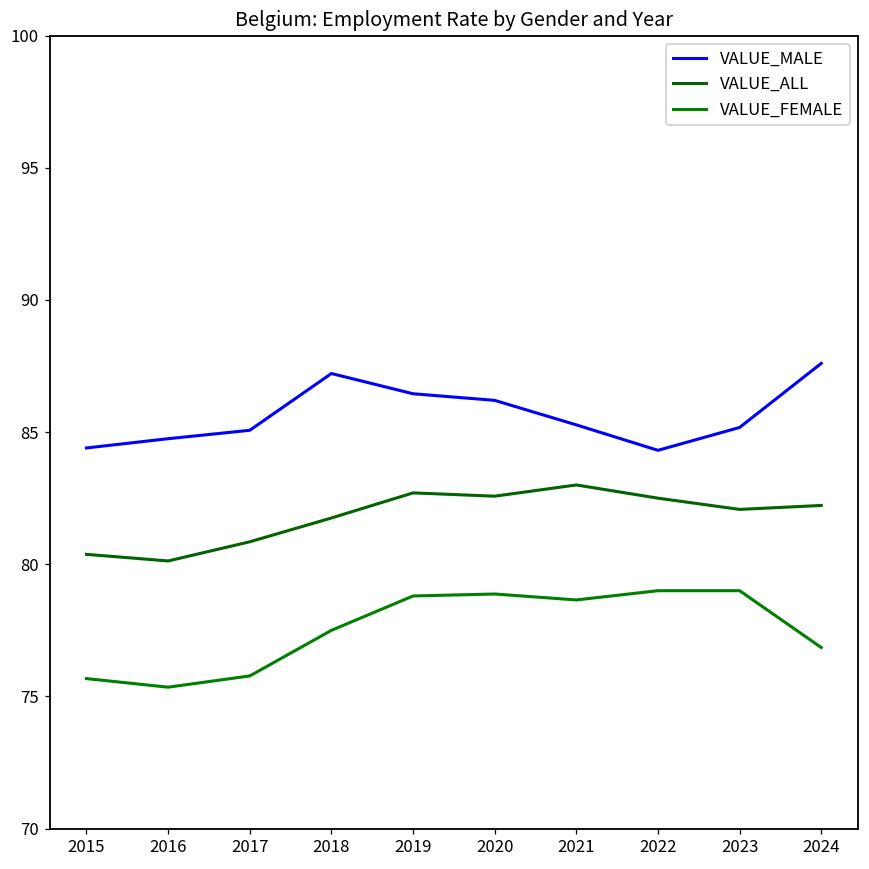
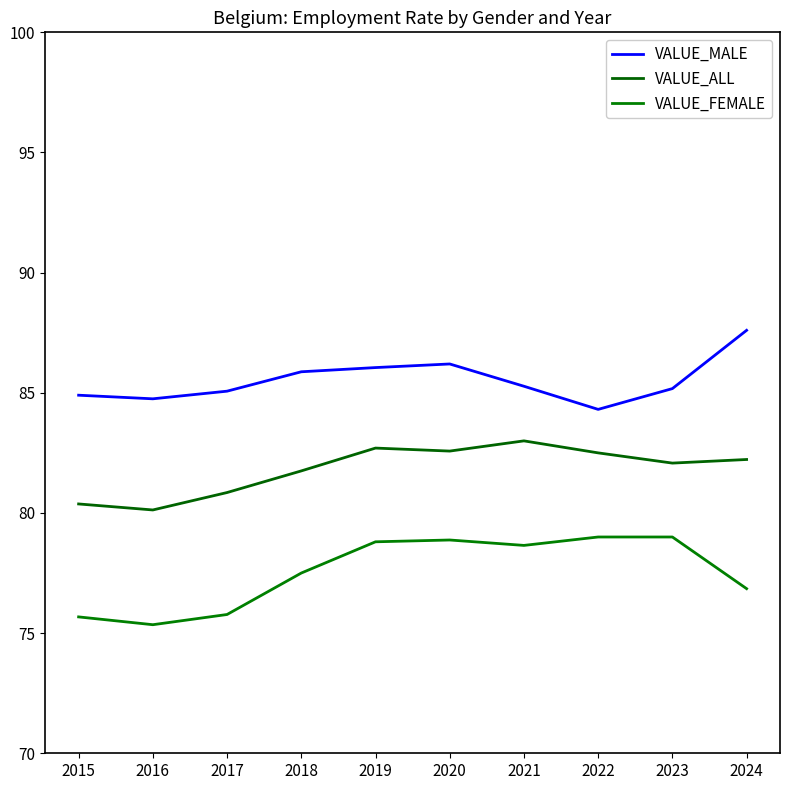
VALUE_MALE, 2015: 84.4 -> 84.9
VALUE_MALE, 2018: 87.2 -> 85.9
VALUE_MALE, 2019: 86.5 -> 86.1
